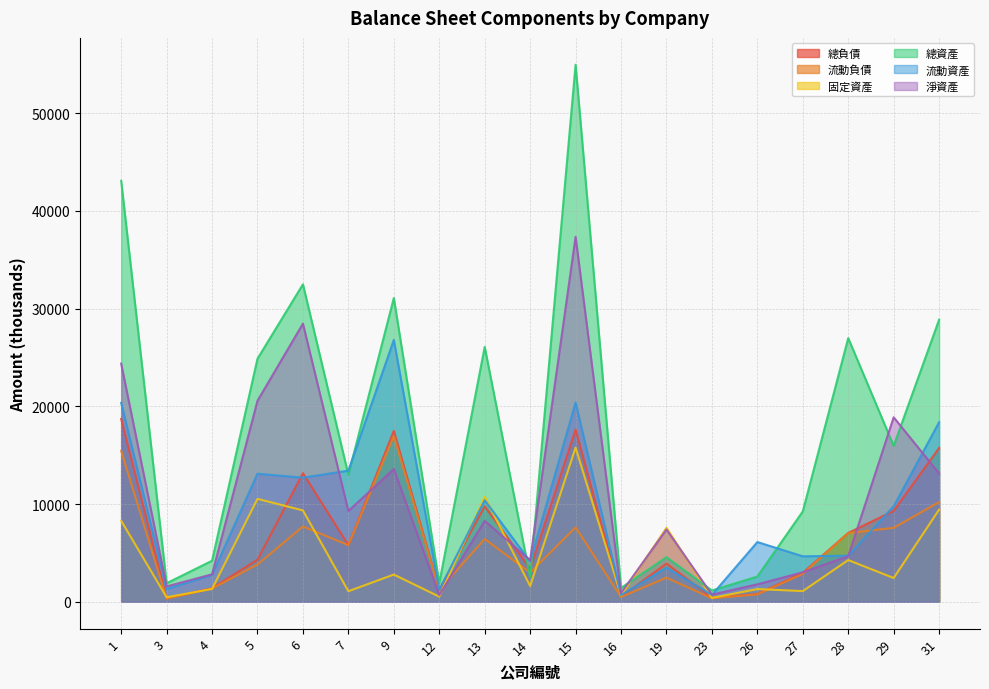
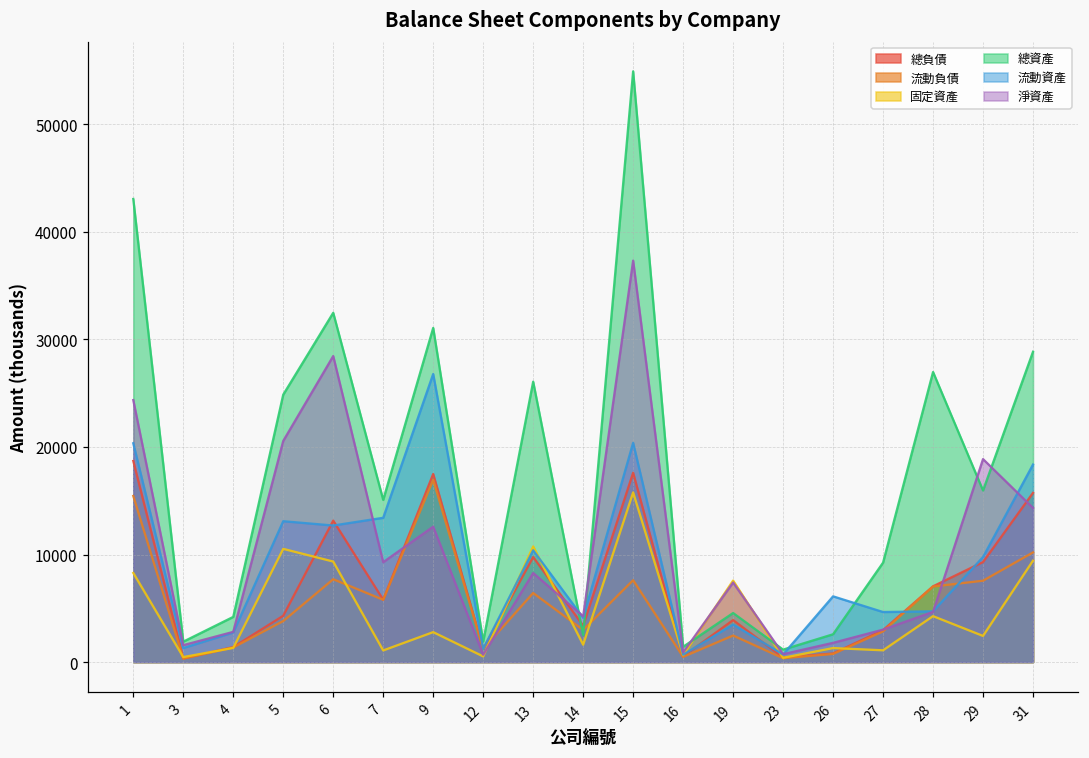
總資產, 7: 13000 -> 15000
淨資產, 9: 14000 -> 13000
淨資產, 31: 13000 -> 14000
